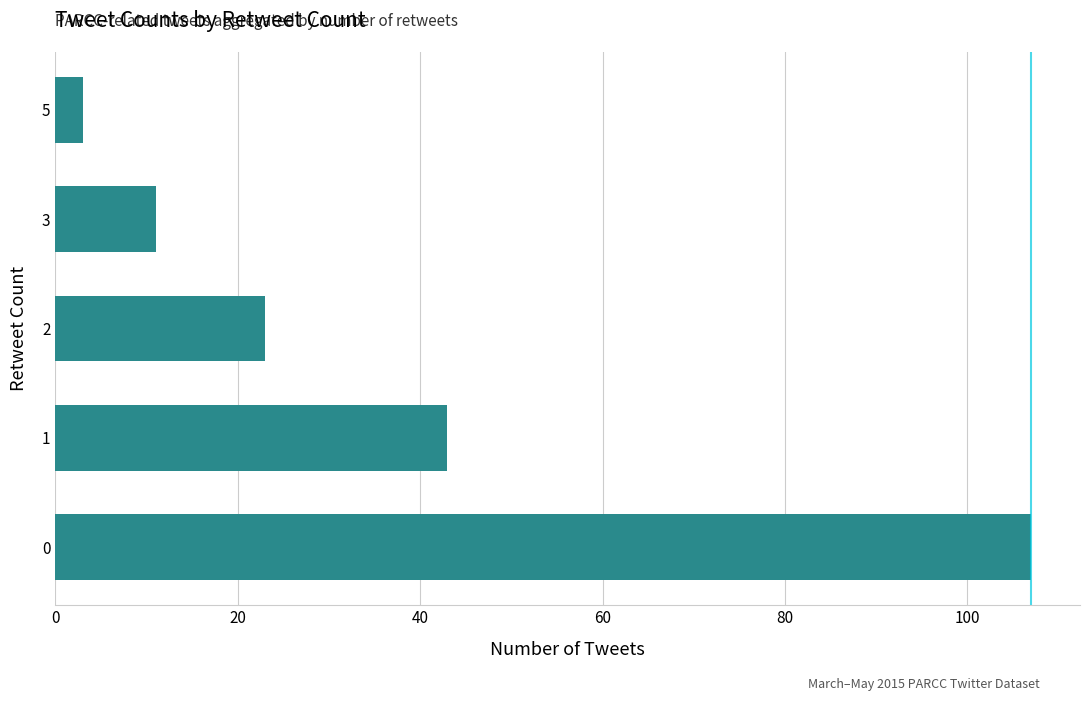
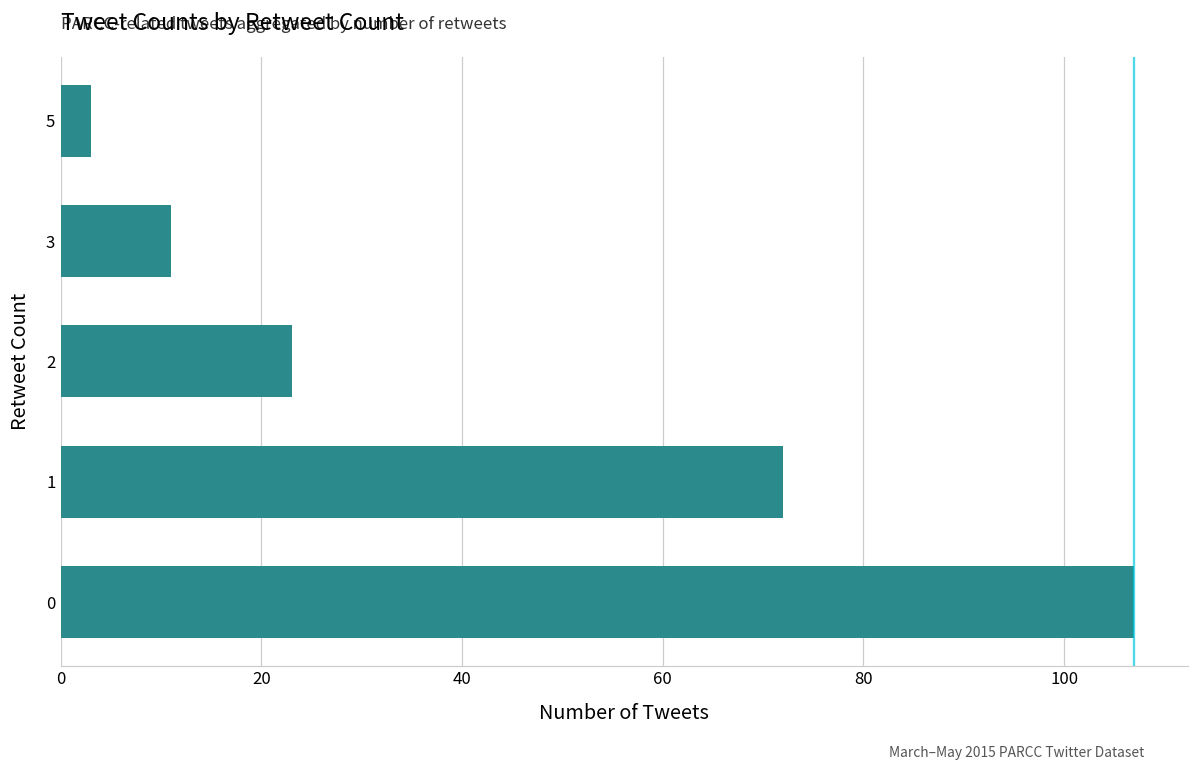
1: 43 -> 72
